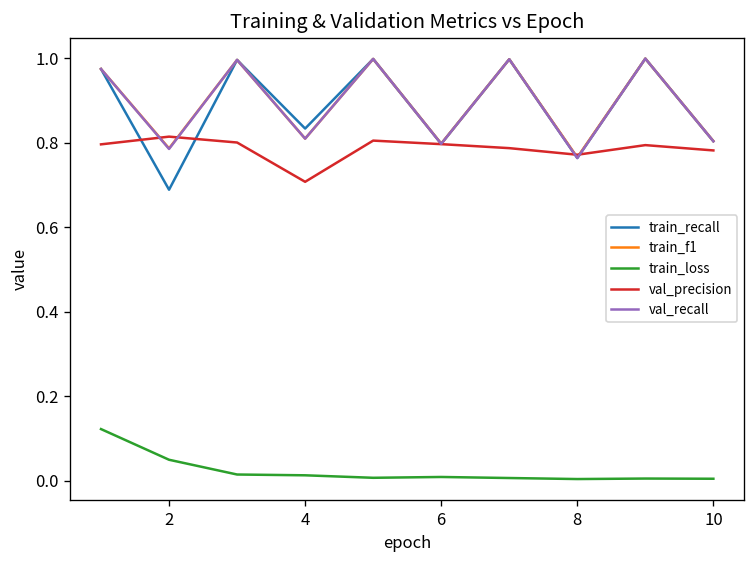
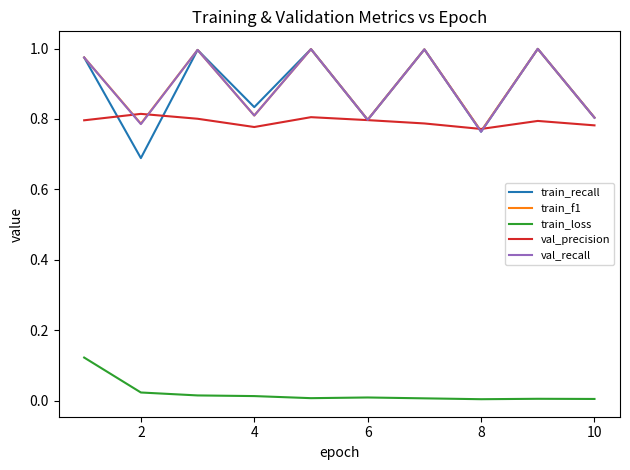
train_loss, 2: 0.05 -> 0.02
val_precision, 4: 0.71 -> 0.78
